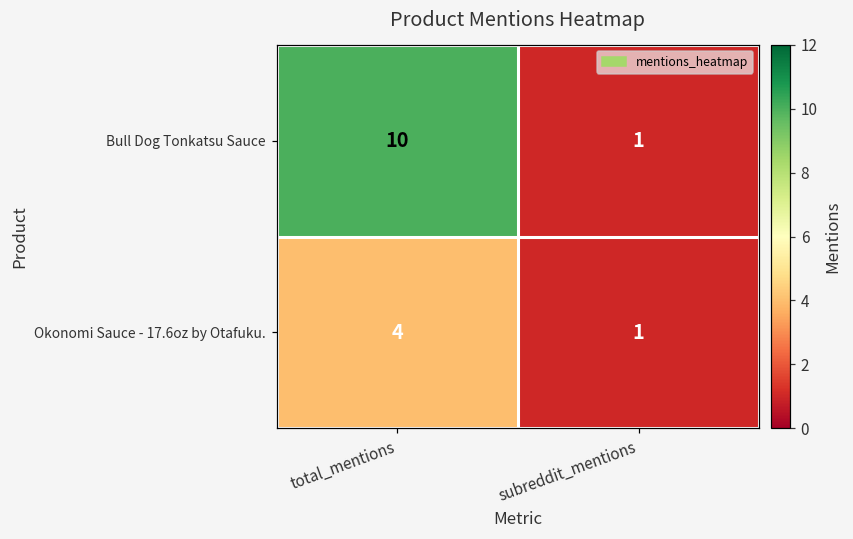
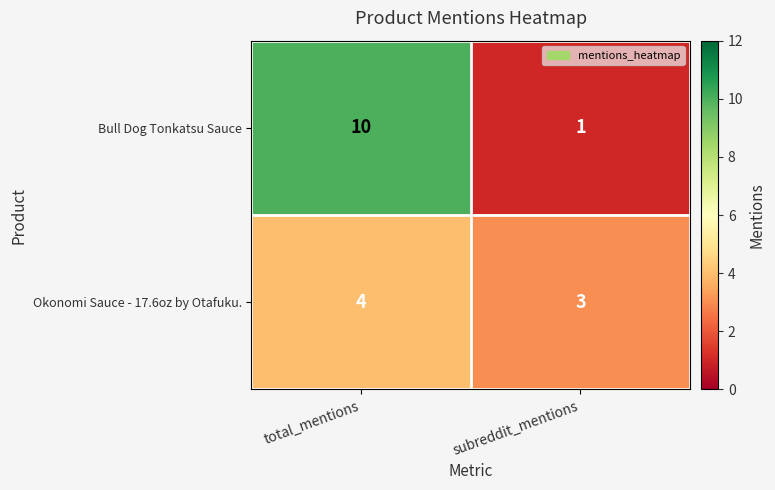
Okonomi Sauce - 17.6oz by Otafuku., subreddit_mentions: 1 -> 3
